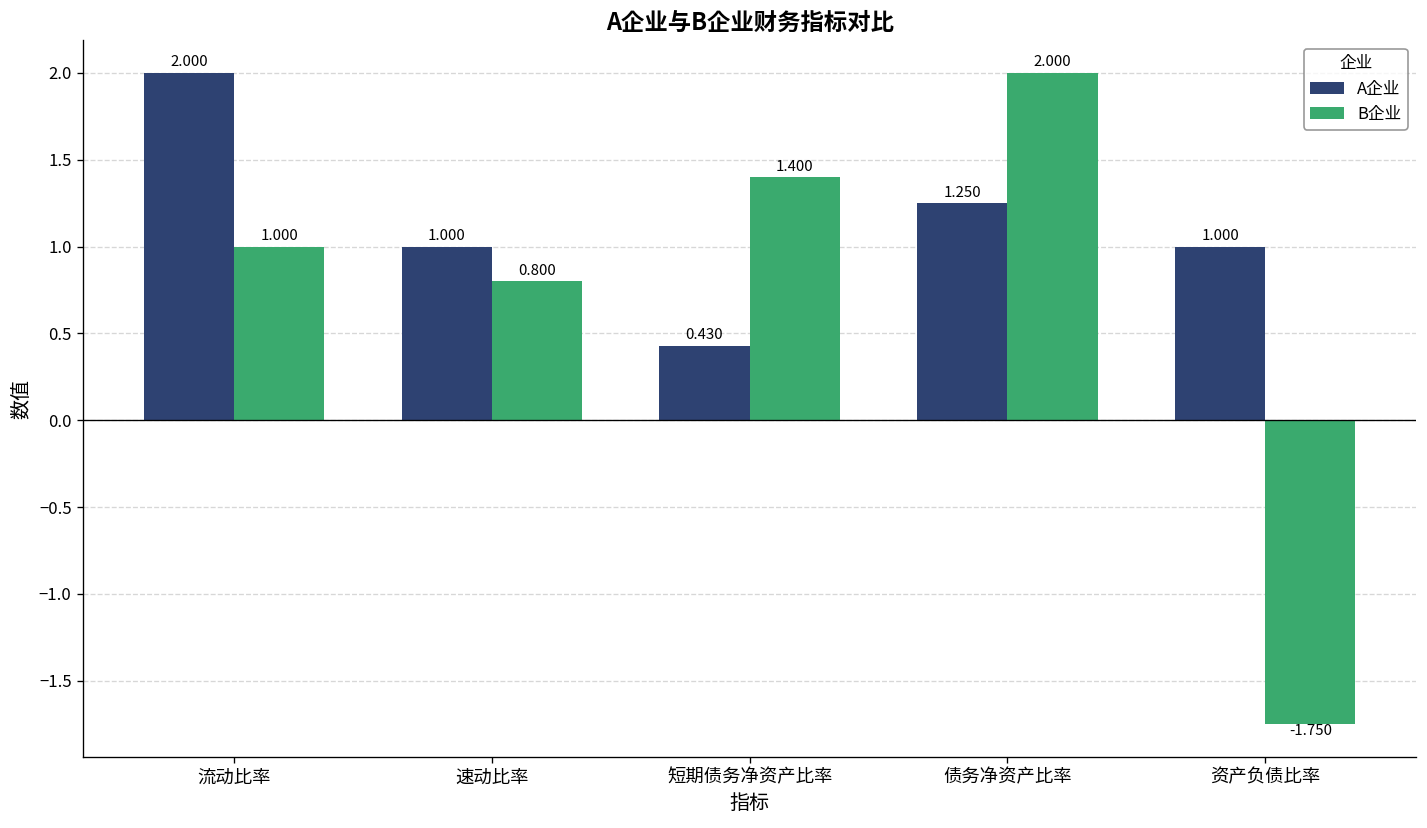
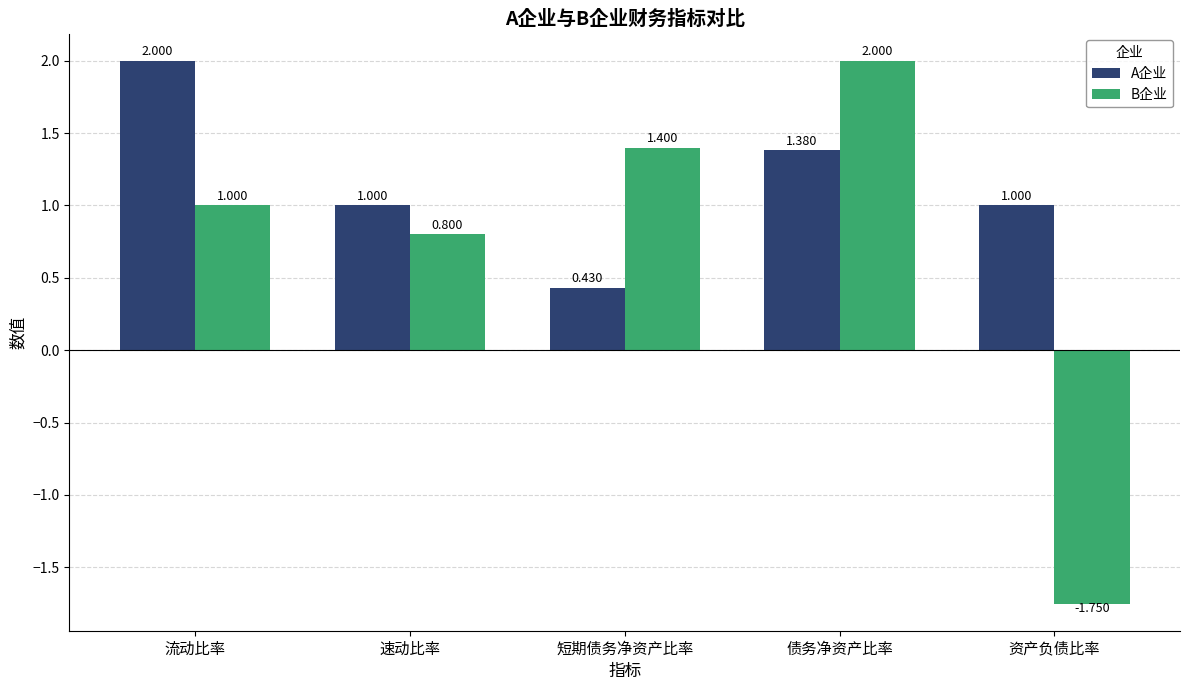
A企业, 债务净资产比率: 1.250 -> 1.380
